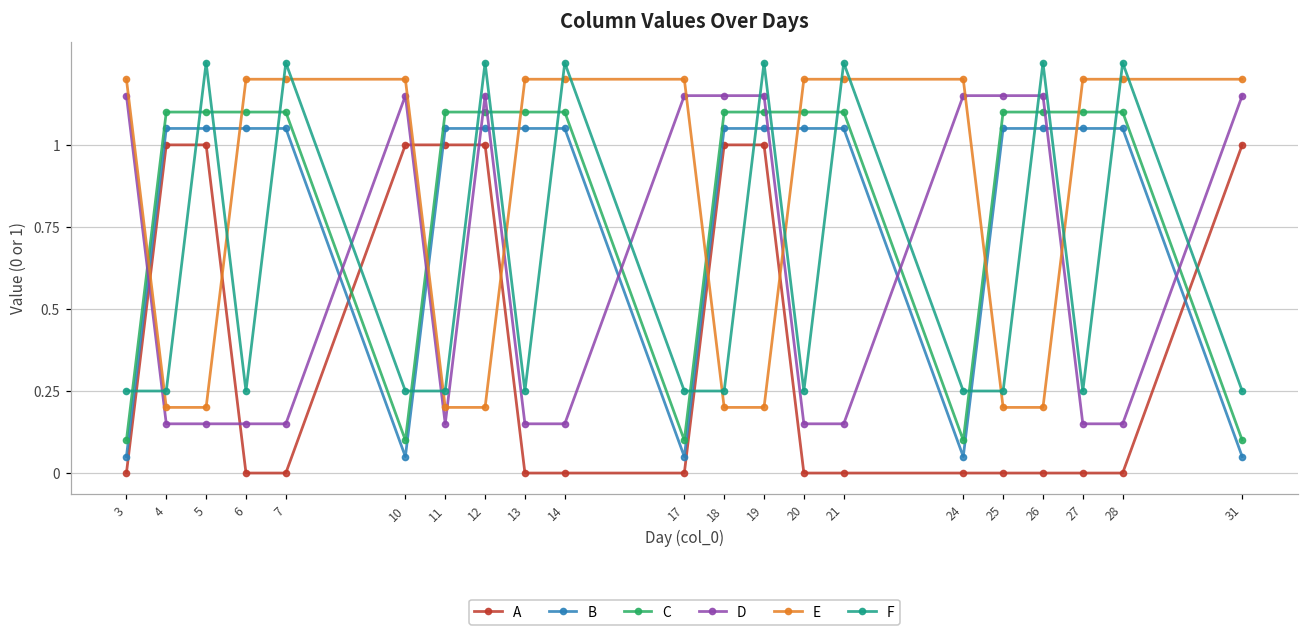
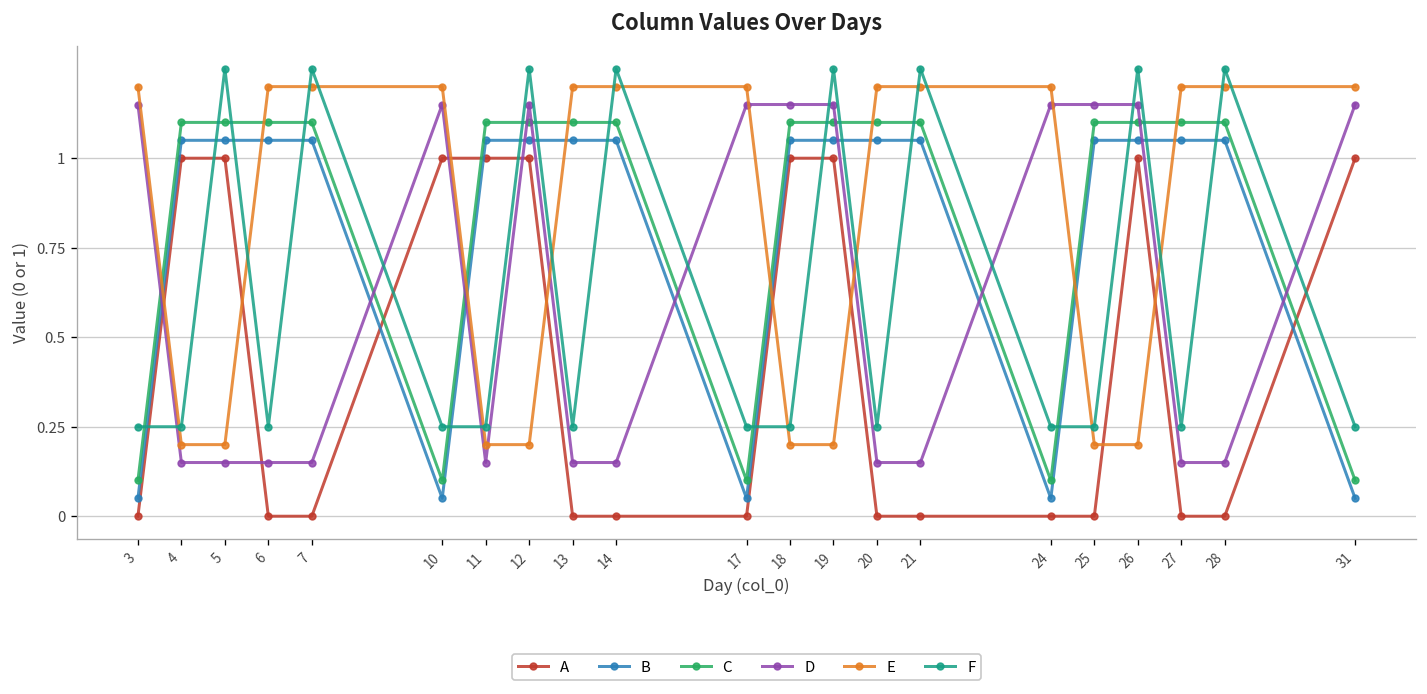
A, 26: 0 -> 1
